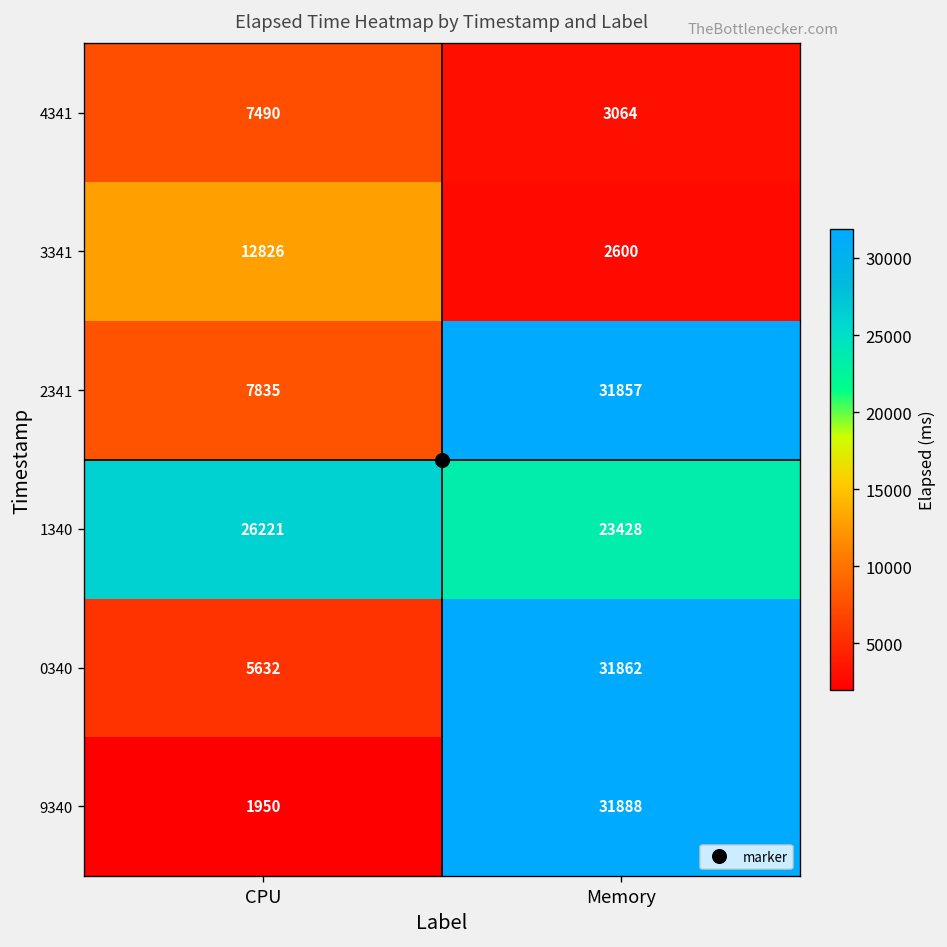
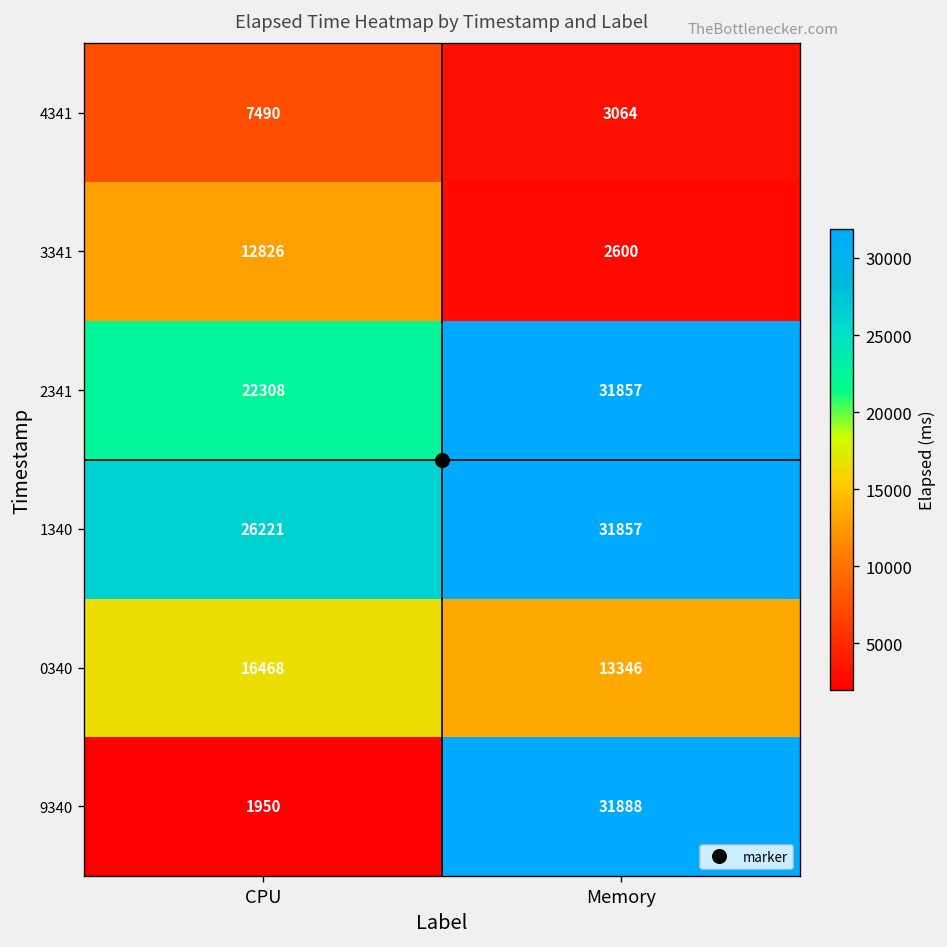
2341, CPU: 7835 -> 22308
1340, Memory: 23428 -> 31857
0340, CPU: 5632 -> 16468
0340, Memory: 31862 -> 13346
